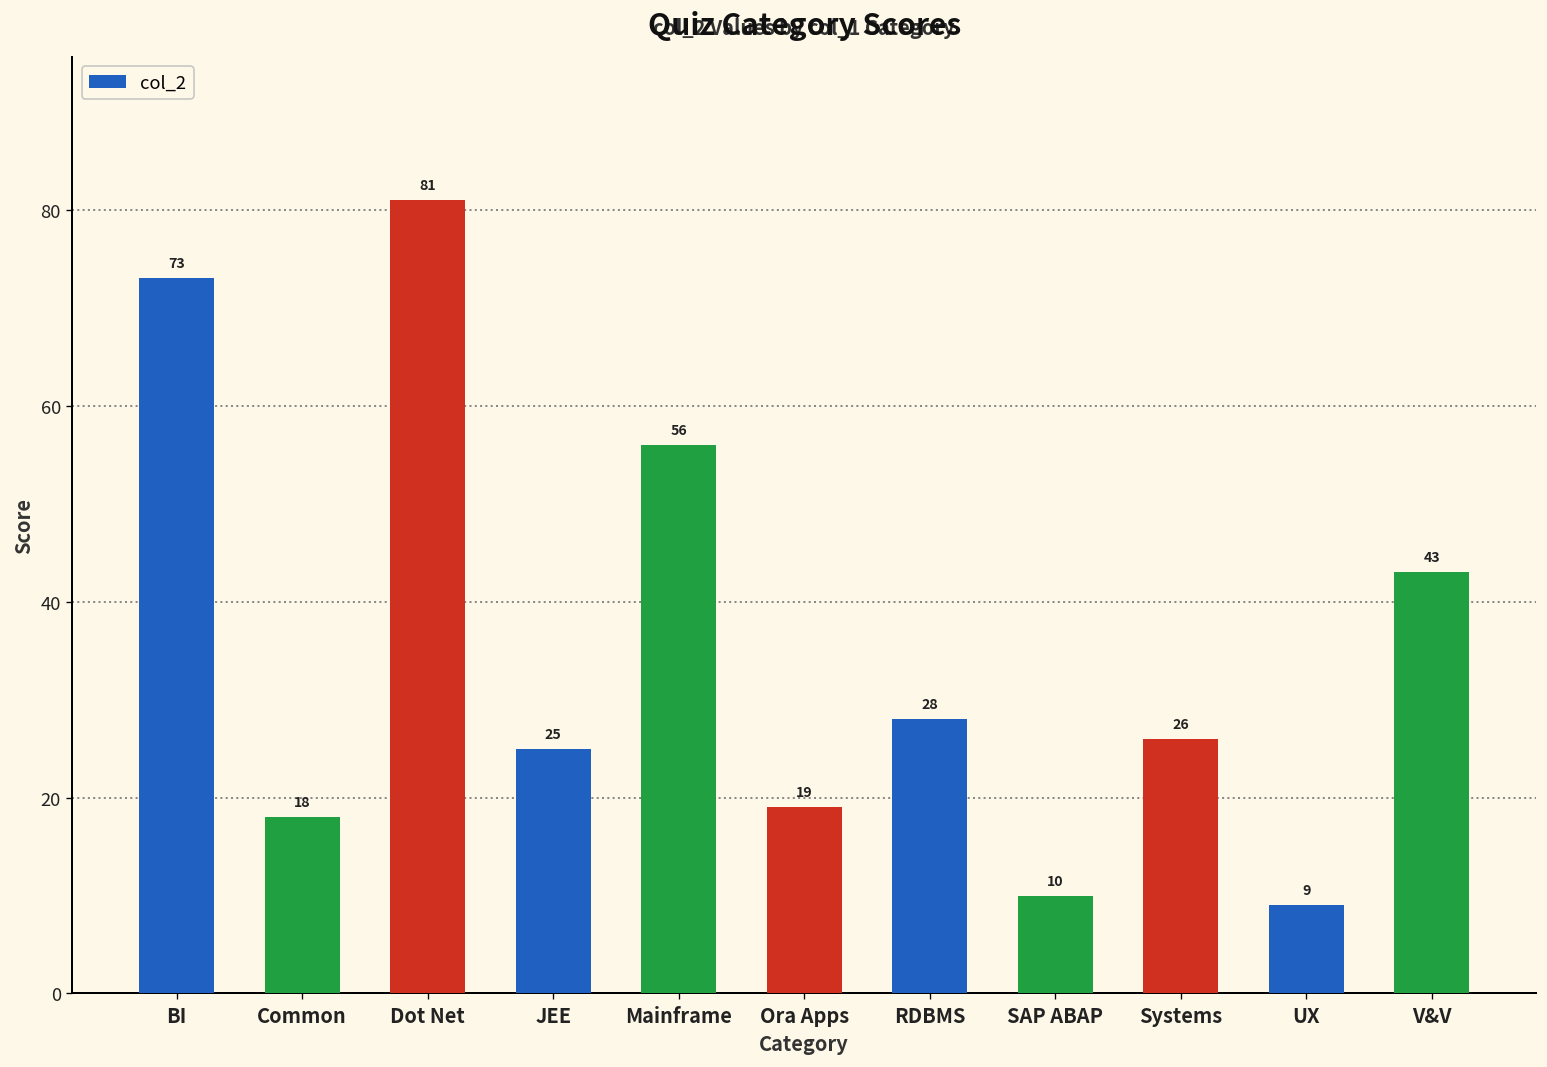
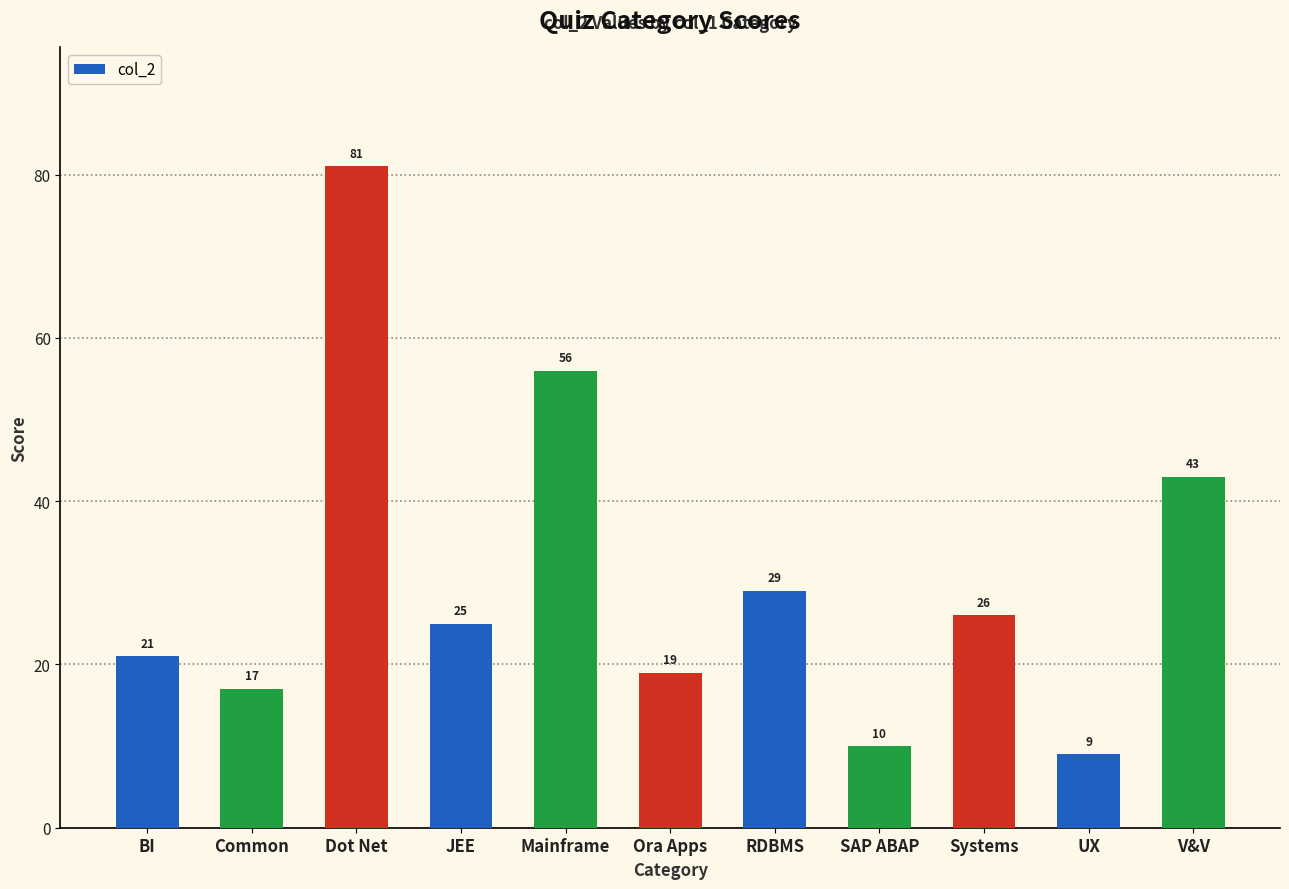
BI: 73 -> 21
Common: 18 -> 17
RDBMS: 28 -> 29
